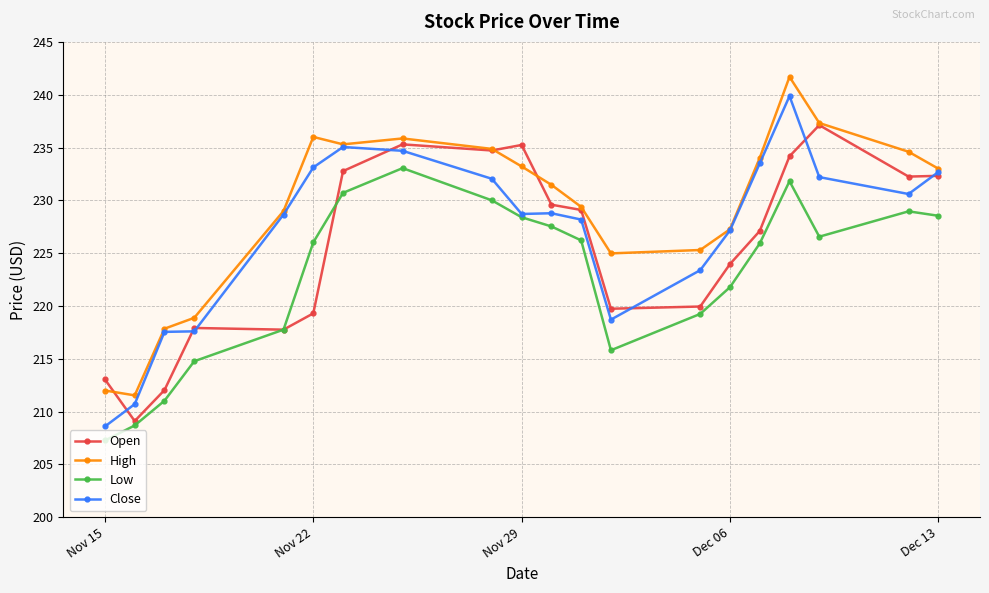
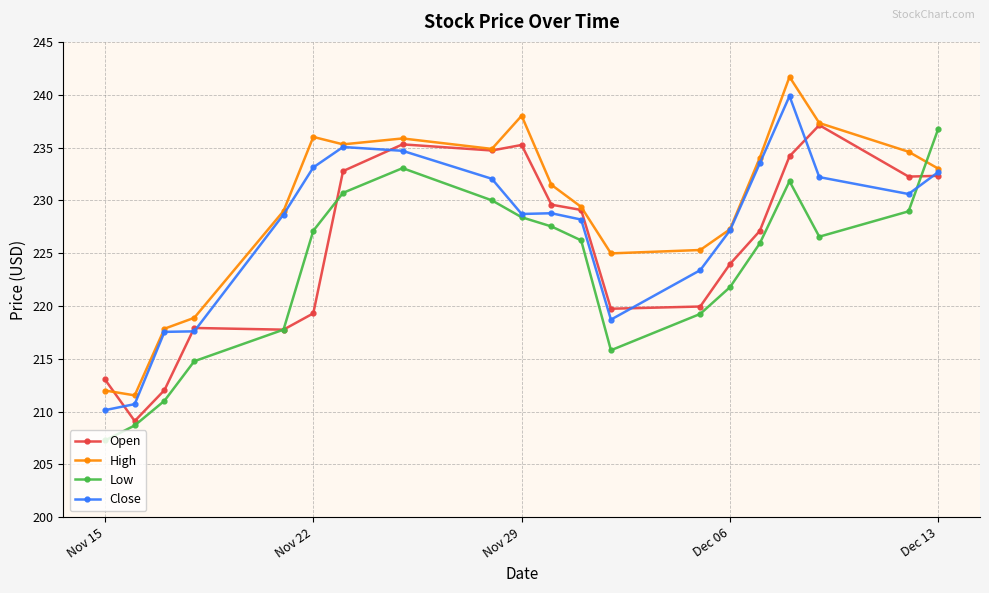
Close, Nov 15: 208.6 -> 210.1
Low, Nov 22: 226.0 -> 227.1
High, Nov 29: 233.2 -> 238.0
Low, Dec 13: 228.5 -> 236.8
